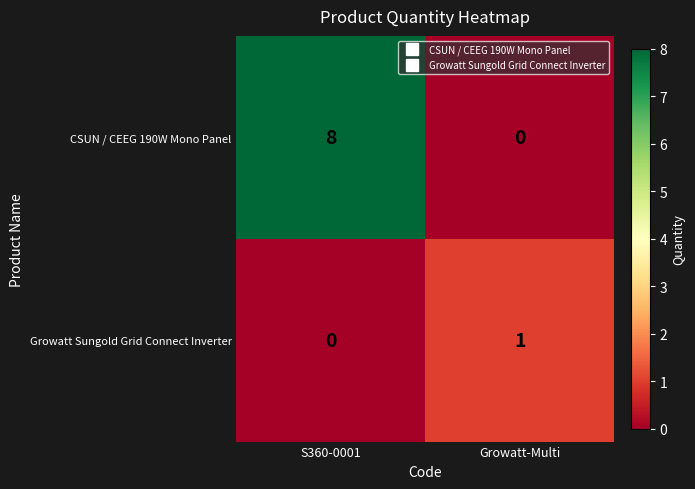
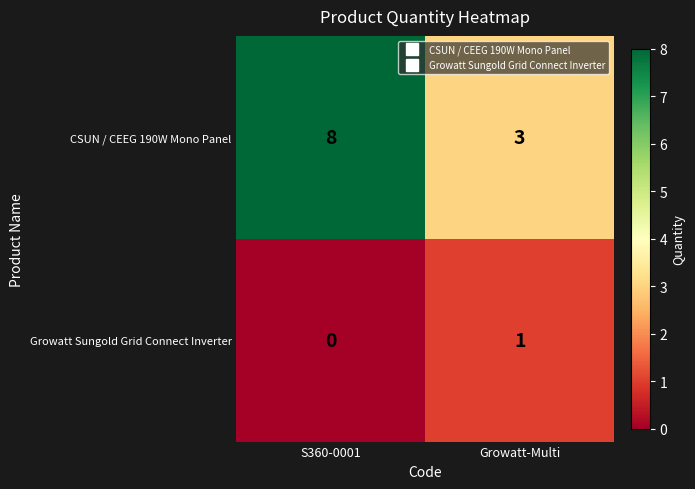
CSUN / CEEG 190W Mono Panel, Growatt-Multi: 0 -> 3
